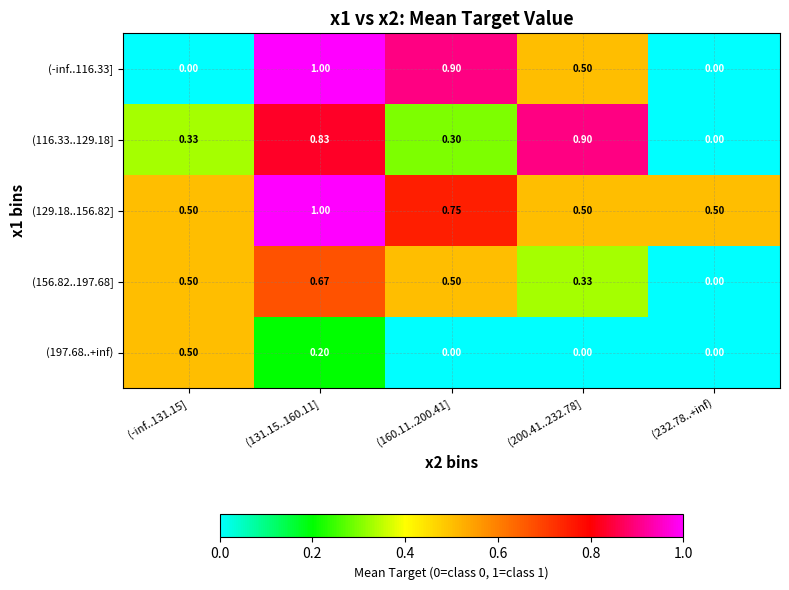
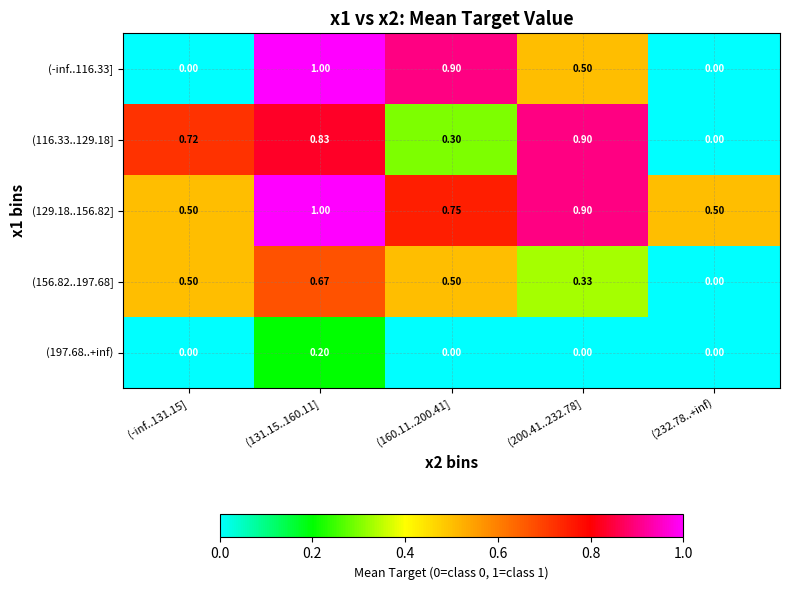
(116.33..129.18], (-inf..131.15]: 0.33 -> 0.72
(129.18..156.82], (200.41..232.78]: 0.50 -> 0.90
(197.68..+inf), (-inf..131.15]: 0.50 -> 0.00
